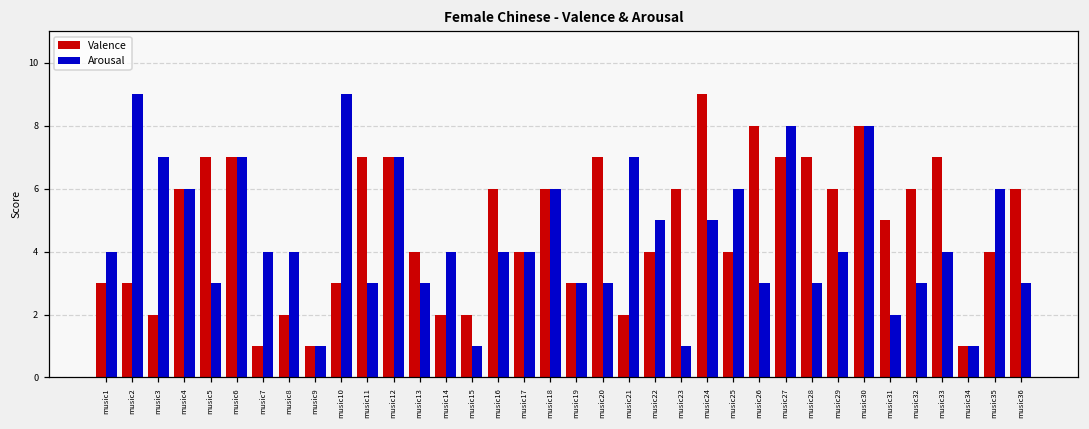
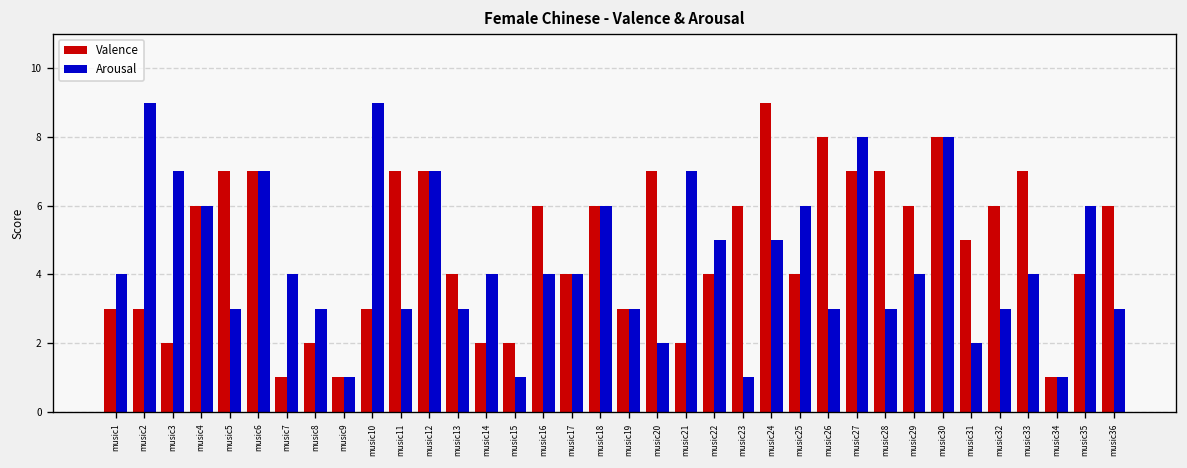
Arousal, music8: 4 -> 3
Arousal, music20: 3 -> 2
